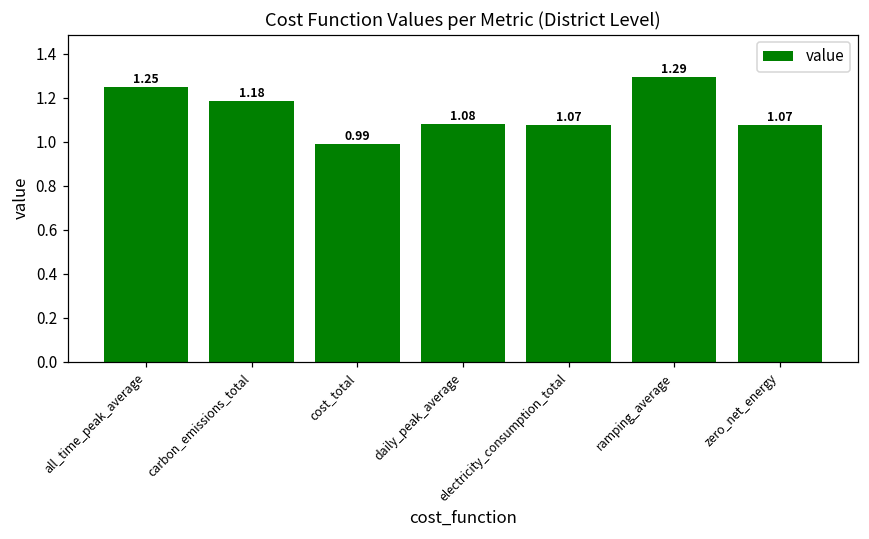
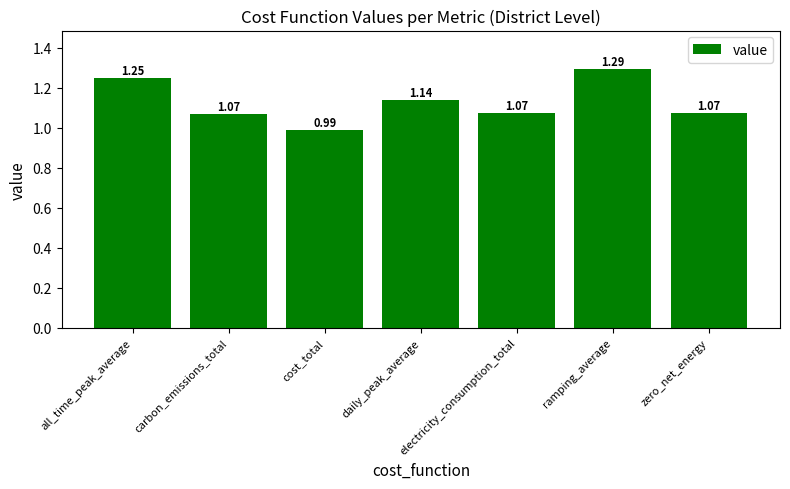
carbon_emissions_total: 1.18 -> 1.07
daily_peak_average: 1.08 -> 1.14
